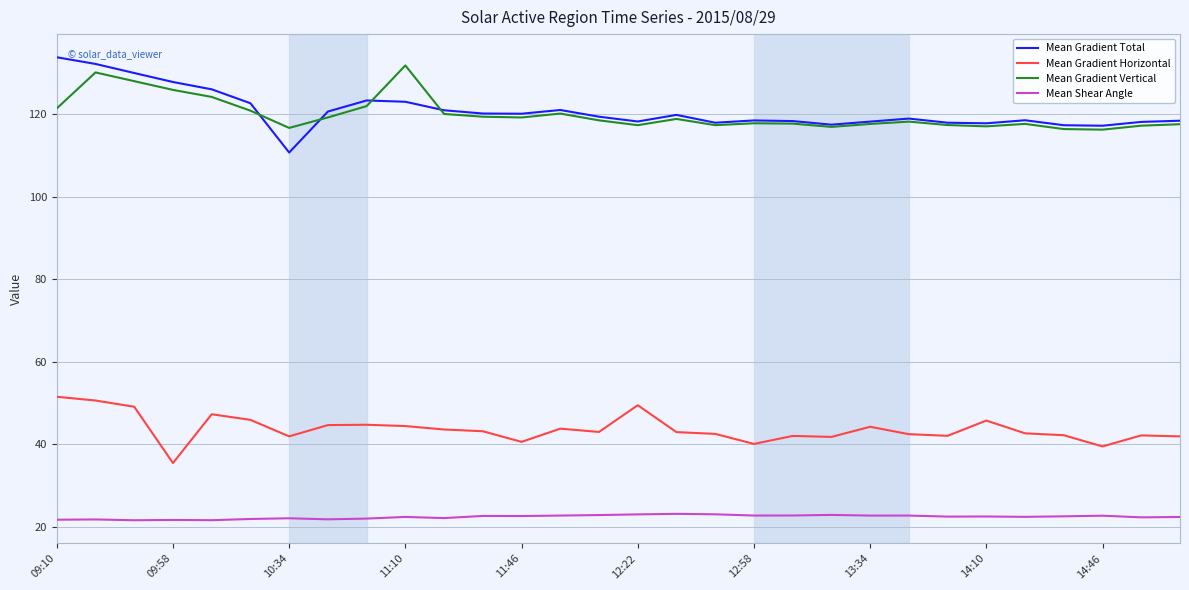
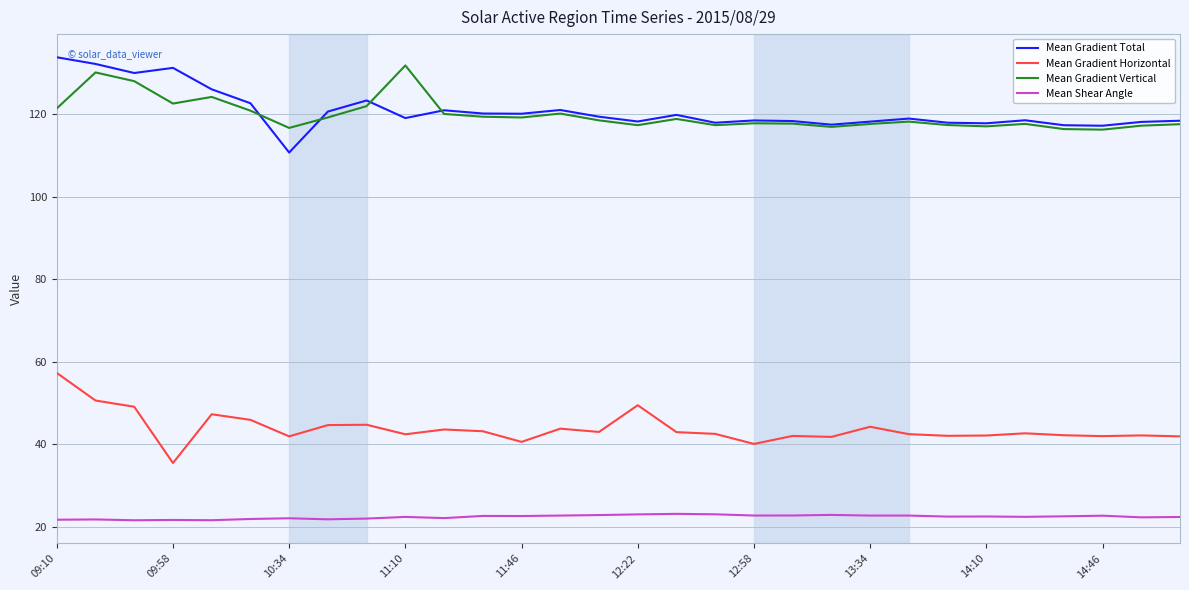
Mean Gradient Horizontal, 09:10: 52 -> 57
Mean Gradient Total, 09:58: 128 -> 131
Mean Gradient Vertical, 09:58: 126 -> 123
Mean Gradient Total, 11:10: 123 -> 119
Mean Gradient Horizontal, 11:10: 44 -> 42
Mean Gradient Horizontal, 14:10: 46 -> 42
Mean Gradient Horizontal, 14:46: 40 -> 42
